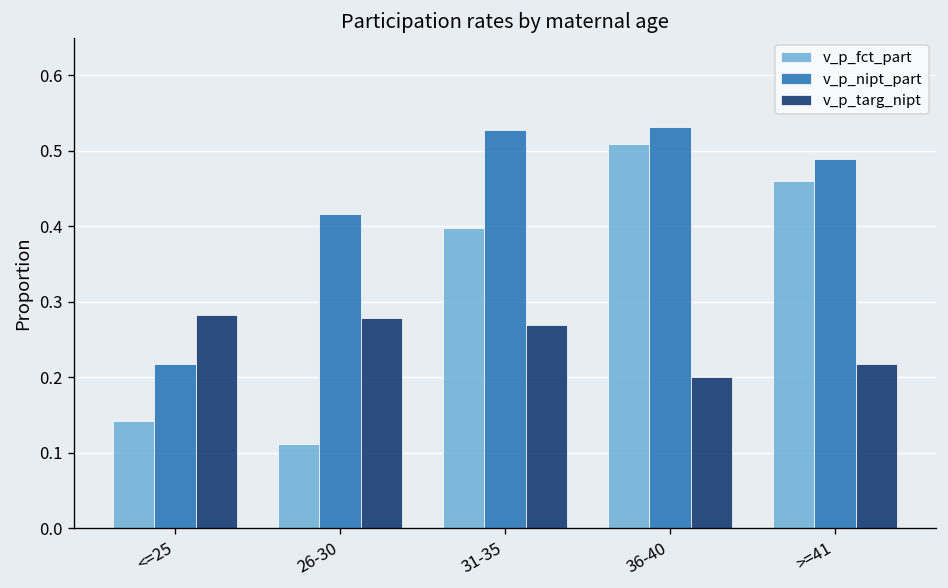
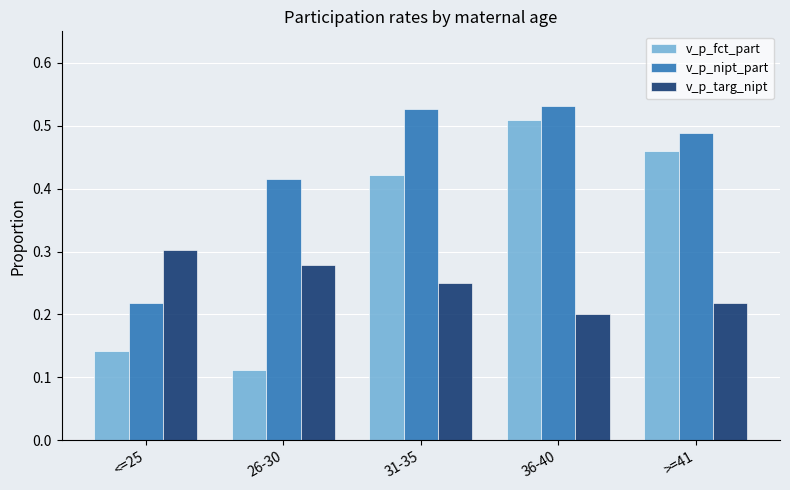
v_p_targ_nipt, <=25: 0.28 -> 0.30
v_p_fct_part, 31-35: 0.40 -> 0.42
v_p_targ_nipt, 31-35: 0.27 -> 0.25
